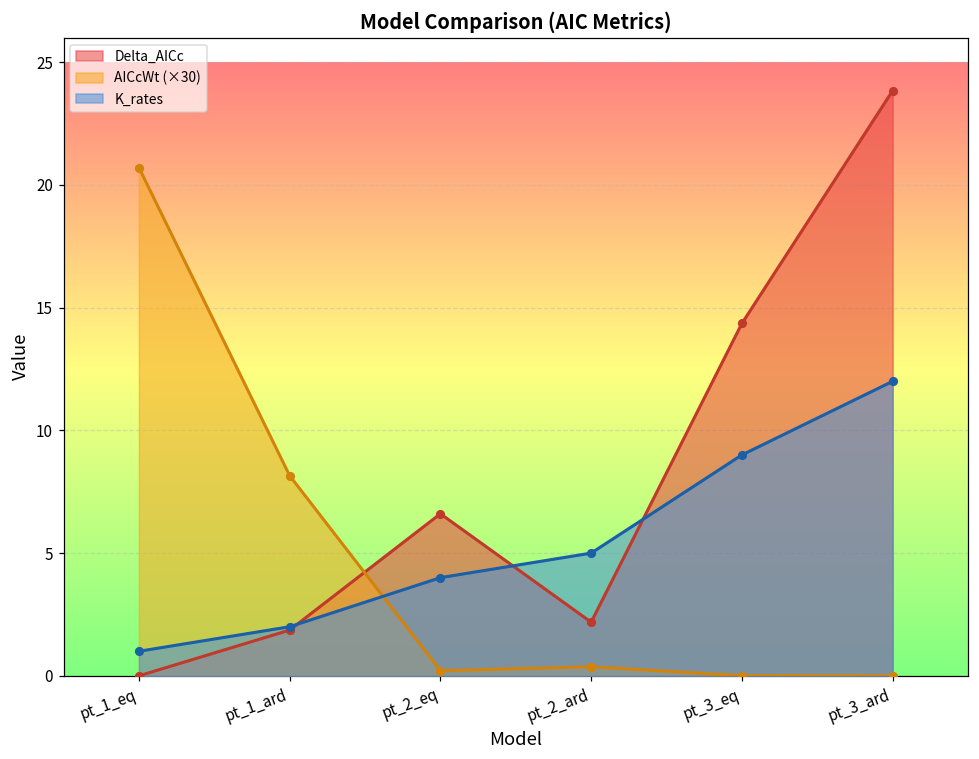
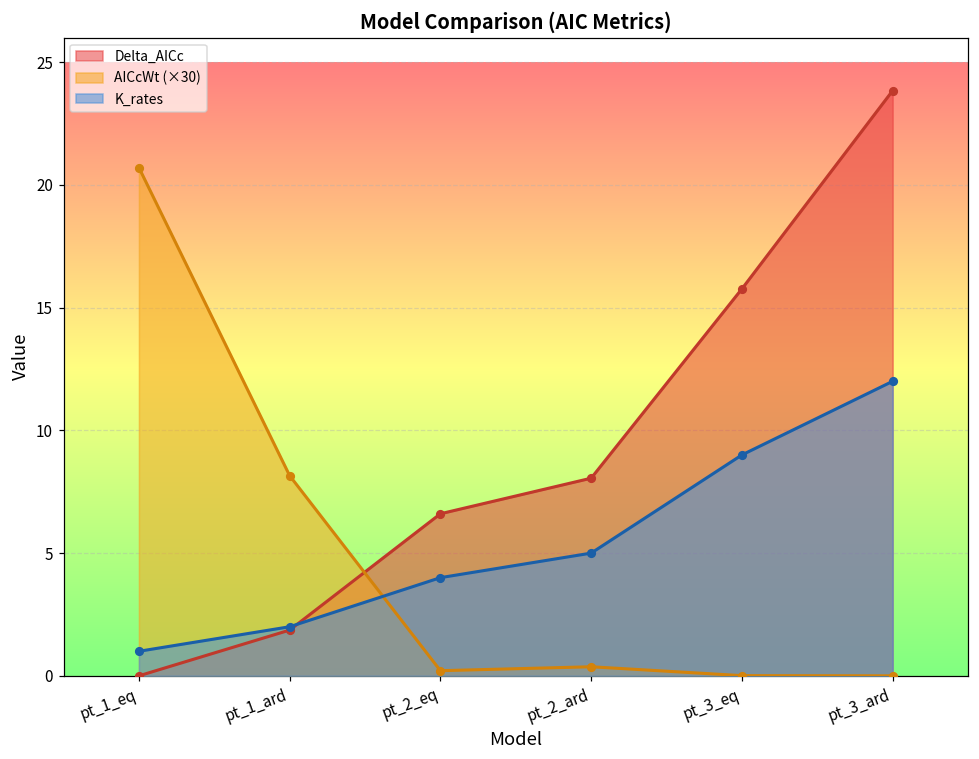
Delta_AICc, pt_2_ard: 2.2 -> 8.1
Delta_AICc, pt_3_eq: 14.4 -> 15.8
